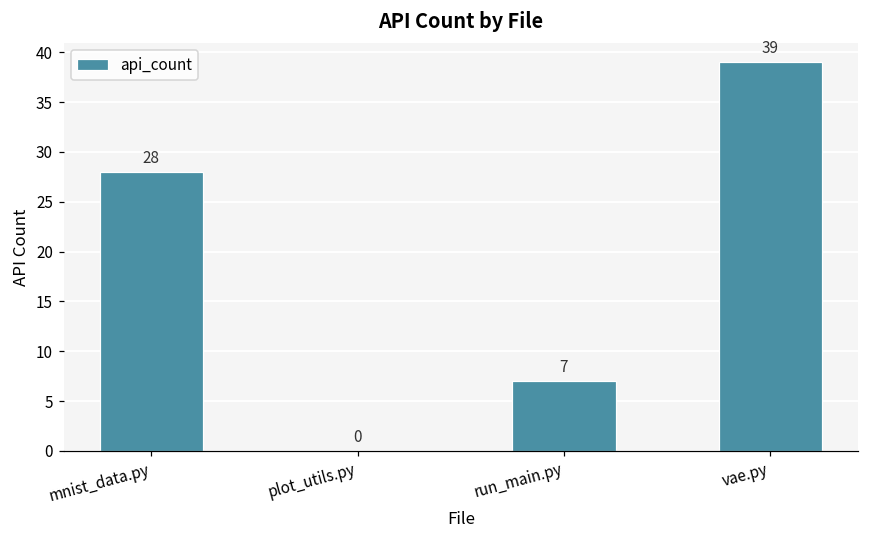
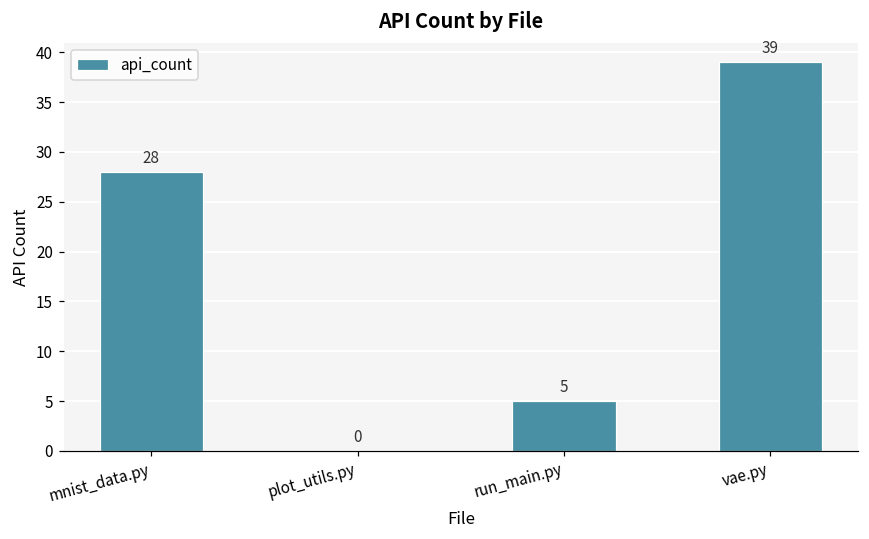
run_main.py: 7 -> 5
